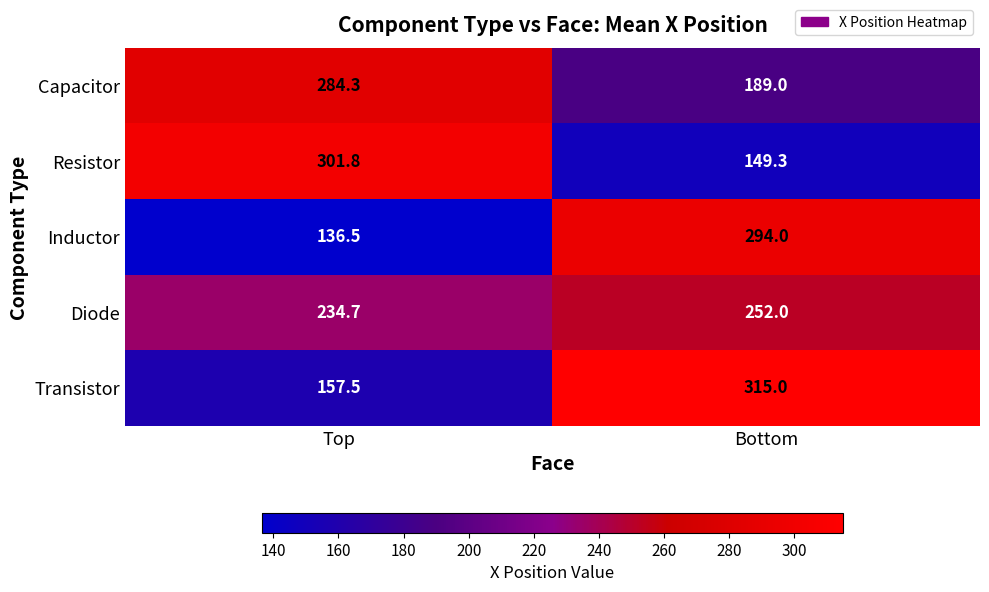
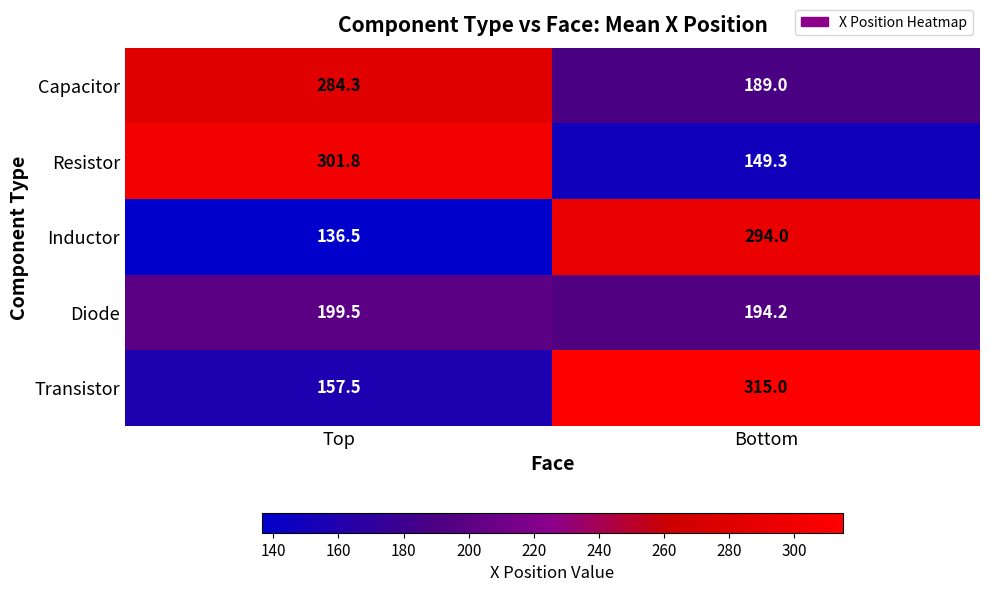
Diode, Top: 234.7 -> 199.5
Diode, Bottom: 252.0 -> 194.2
